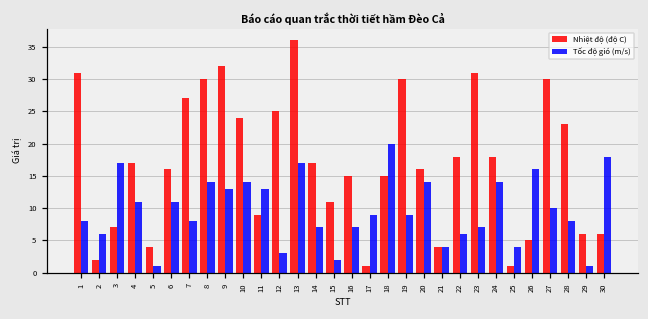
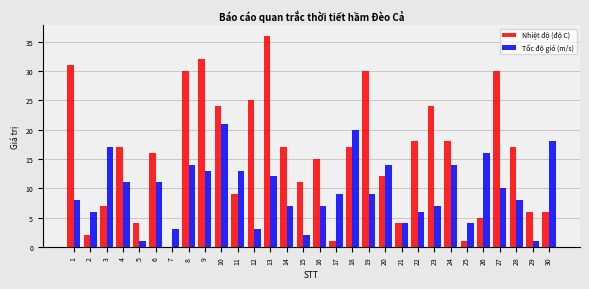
Nhiệt độ (độ C), 7: 27 -> 0
Tốc độ gió (m/s), 7: 8 -> 3
Tốc độ gió (m/s), 10: 14 -> 21
Tốc độ gió (m/s), 13: 17 -> 12
Nhiệt độ (độ C), 18: 15 -> 17
Nhiệt độ (độ C), 20: 16 -> 12
Nhiệt độ (độ C), 23: 31 -> 24
Nhiệt độ (độ C), 28: 23 -> 17
